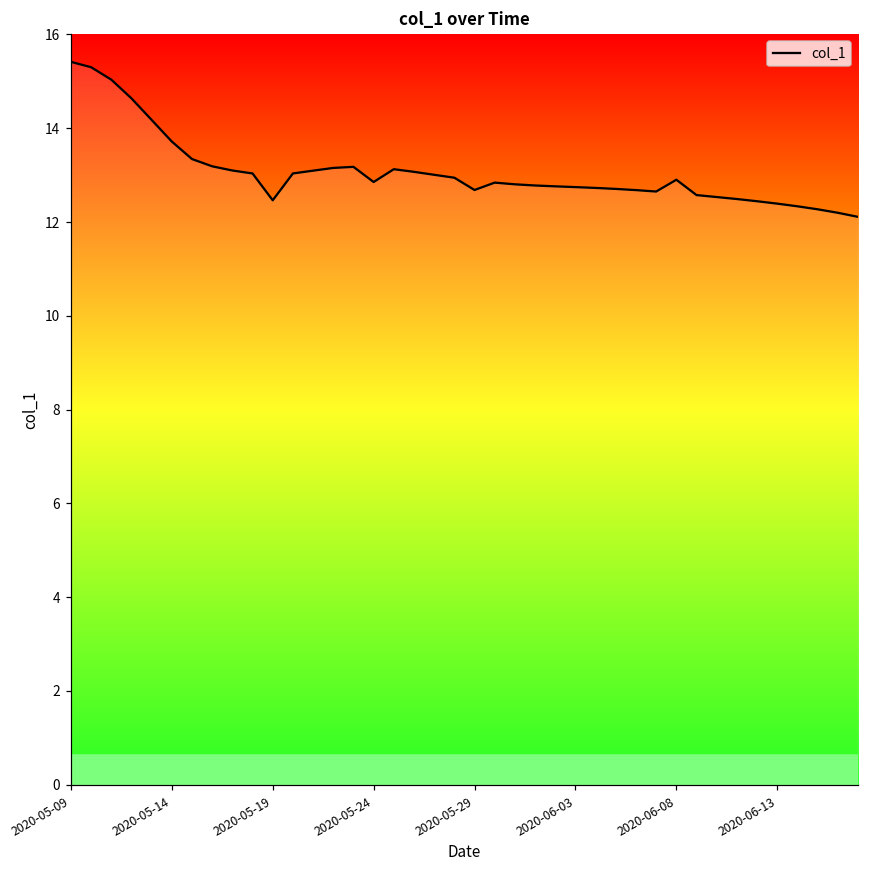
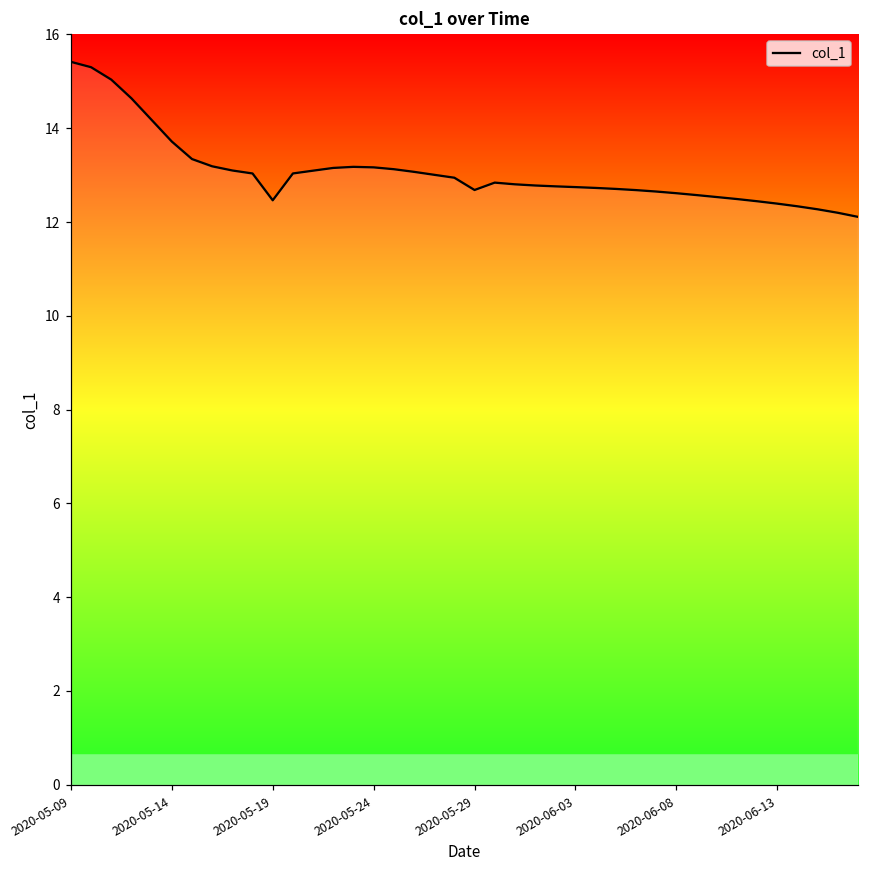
2020-05-24: 12.9 -> 13.2
2020-06-08: 12.9 -> 12.6
